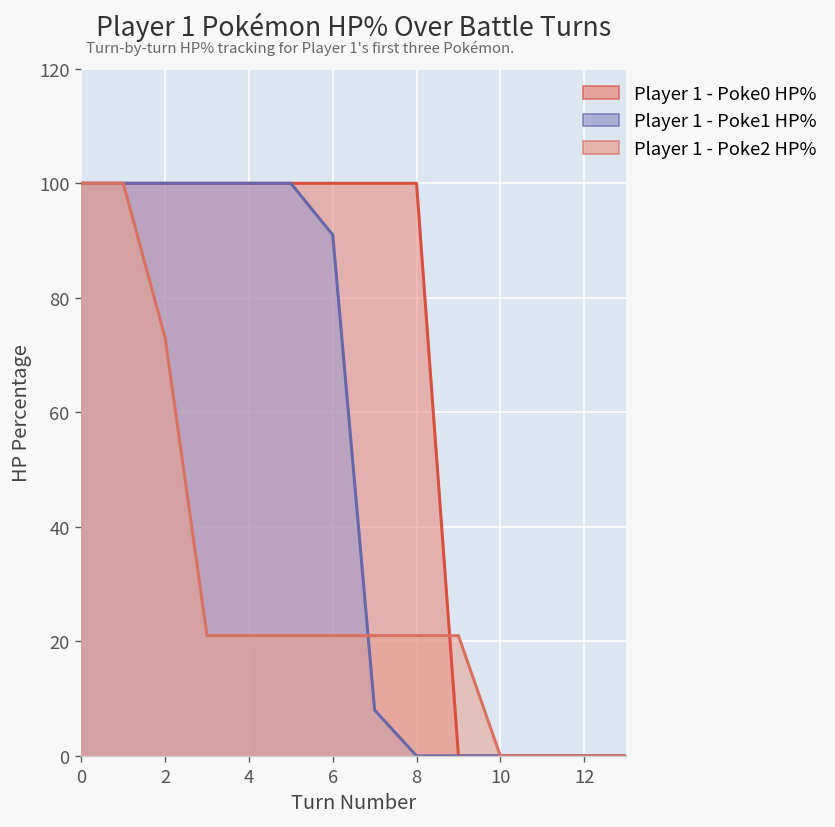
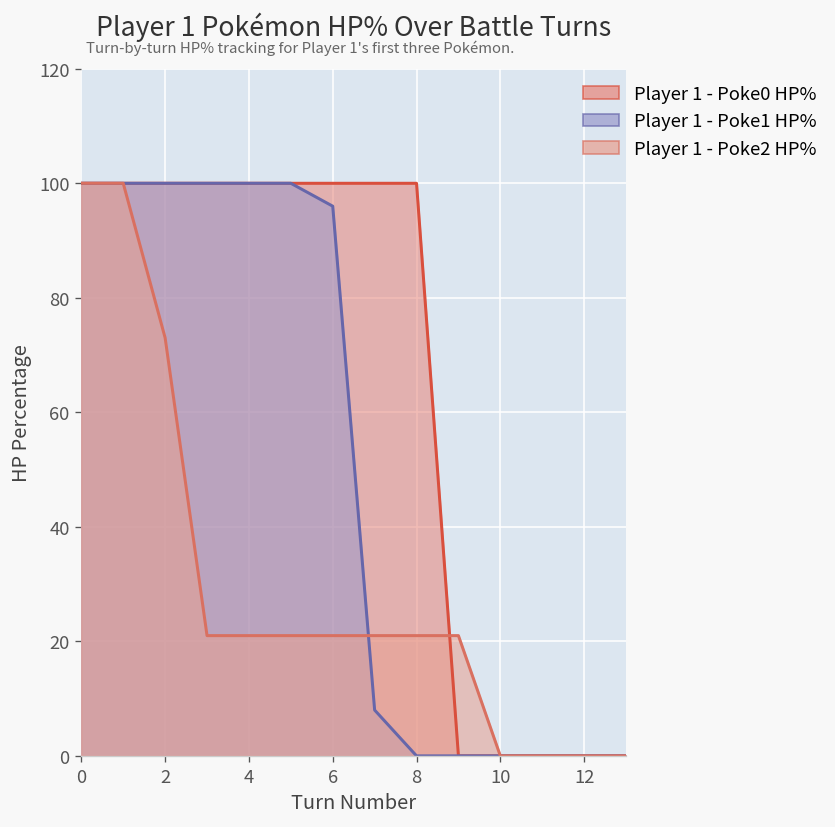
Player 1 - Poke1 HP%, 6: 91 -> 96
